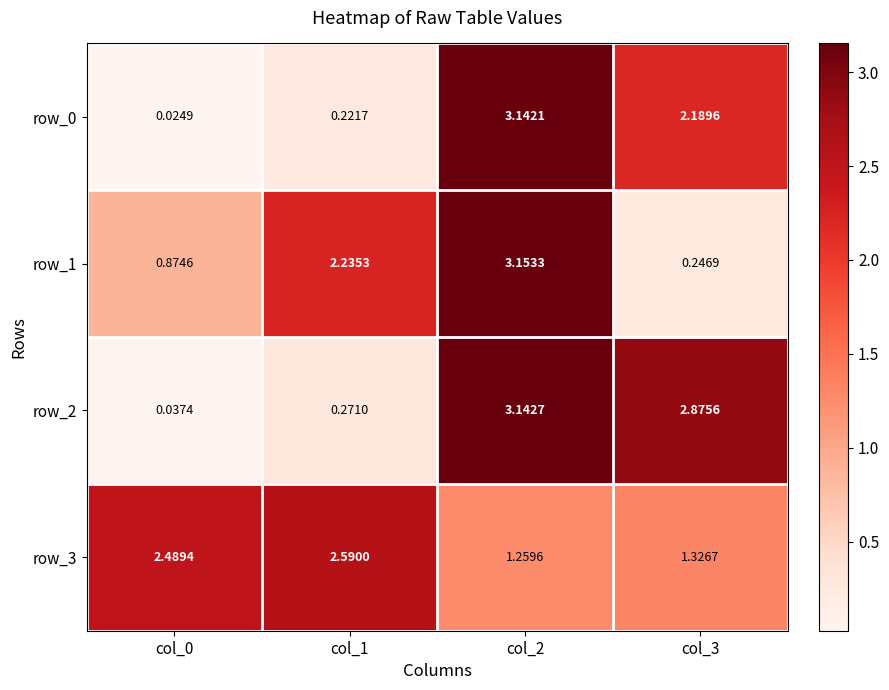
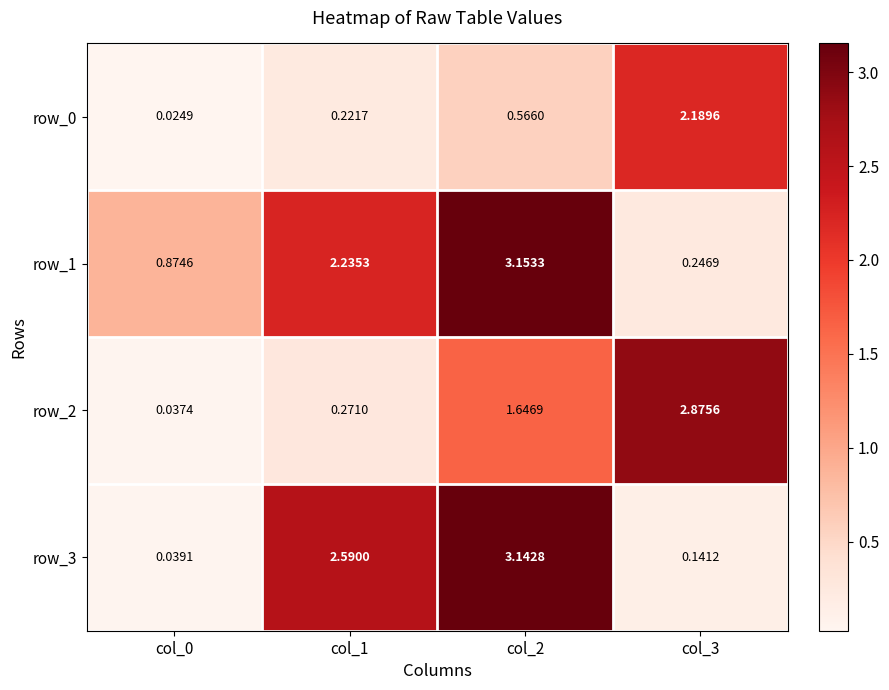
row_0, col_2: 3.1421 -> 0.5660
row_2, col_2: 3.1427 -> 1.6469
row_3, col_0: 2.4894 -> 0.0391
row_3, col_2: 1.2596 -> 3.1428
row_3, col_3: 1.3267 -> 0.1412
